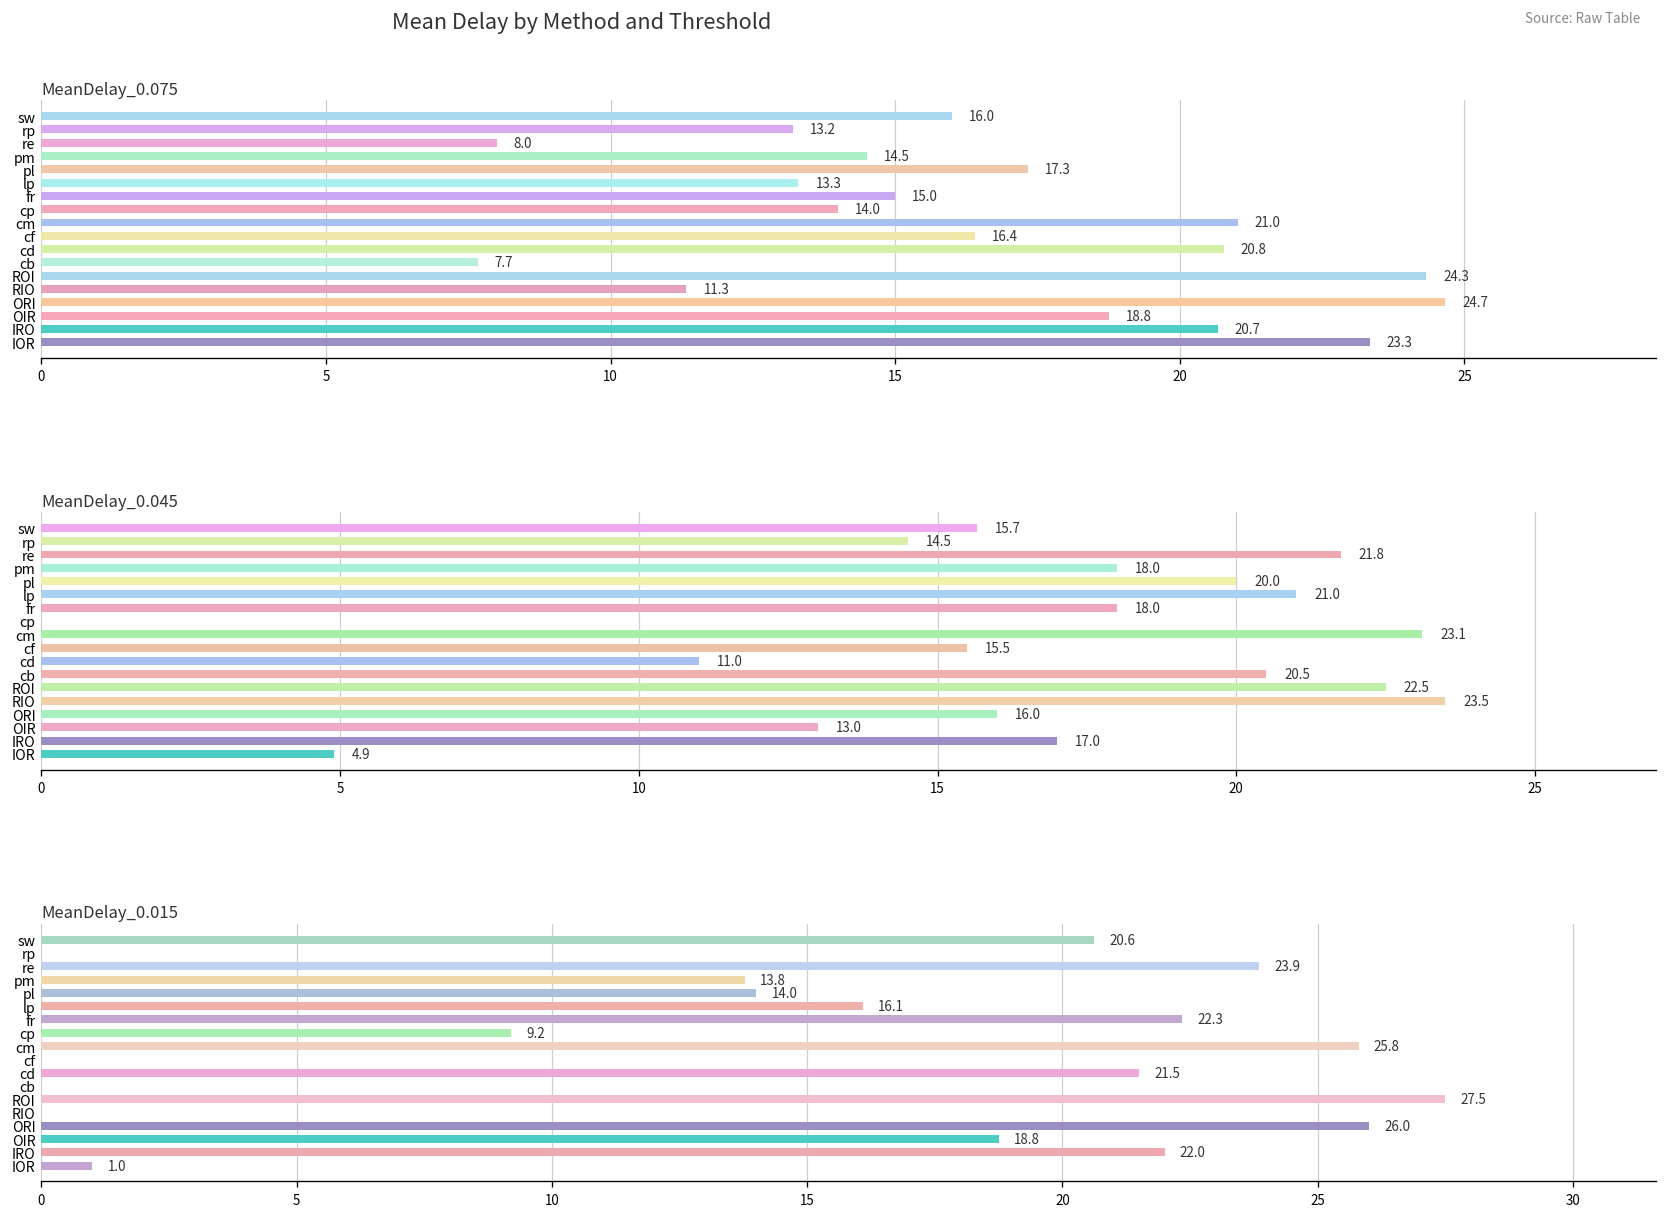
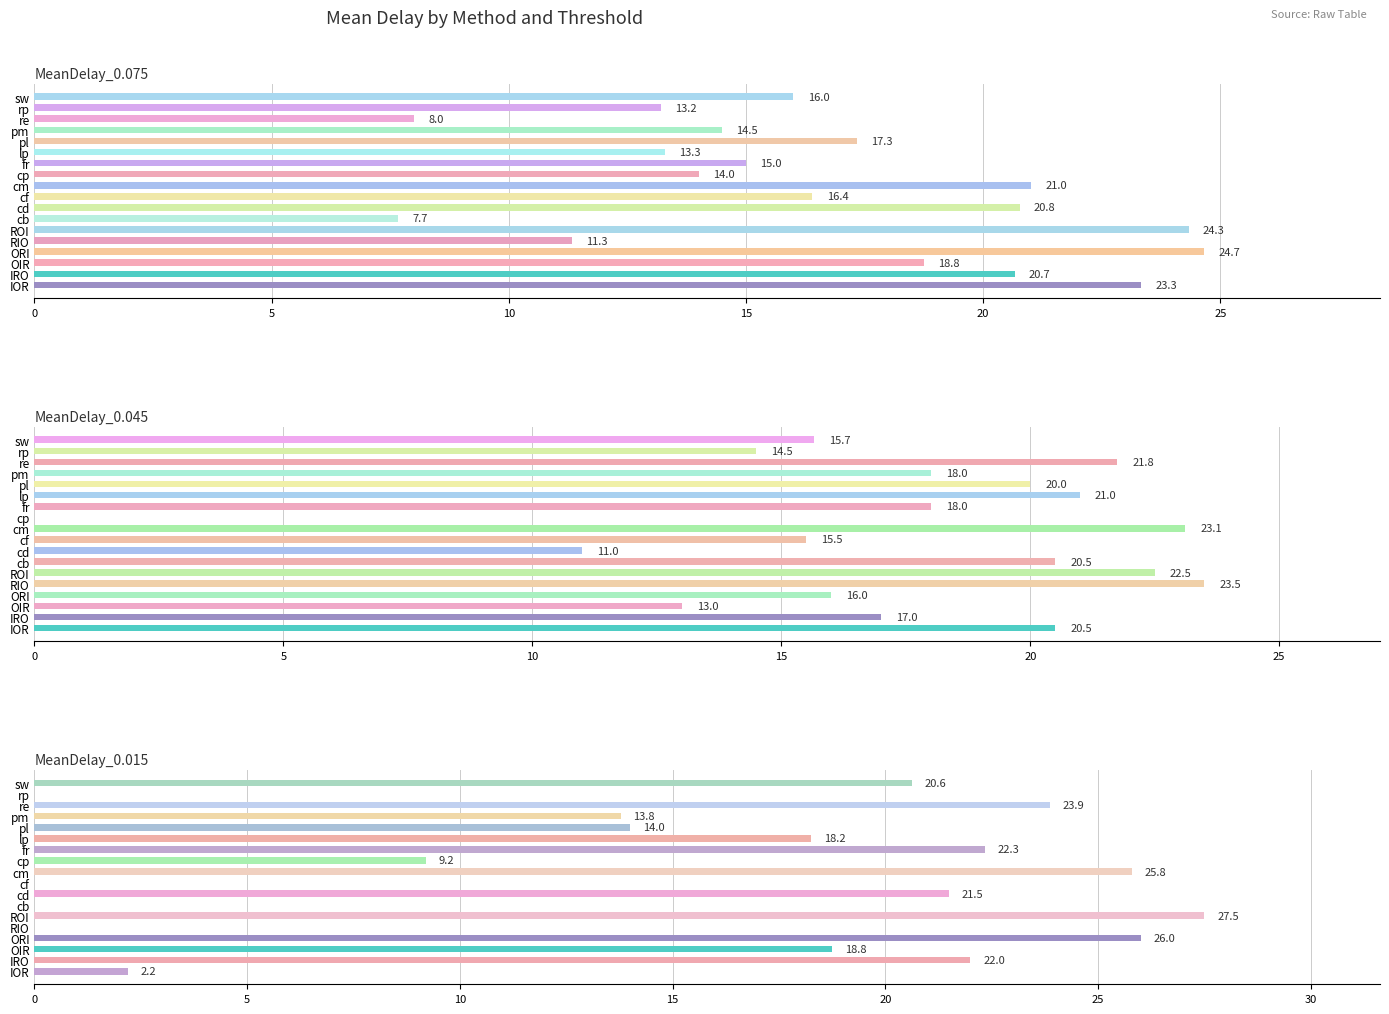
MeanDelay_0.045, IOR: 4.9 -> 20.5
MeanDelay_0.015, lp: 16.1 -> 18.2
MeanDelay_0.015, IOR: 1.0 -> 2.2
